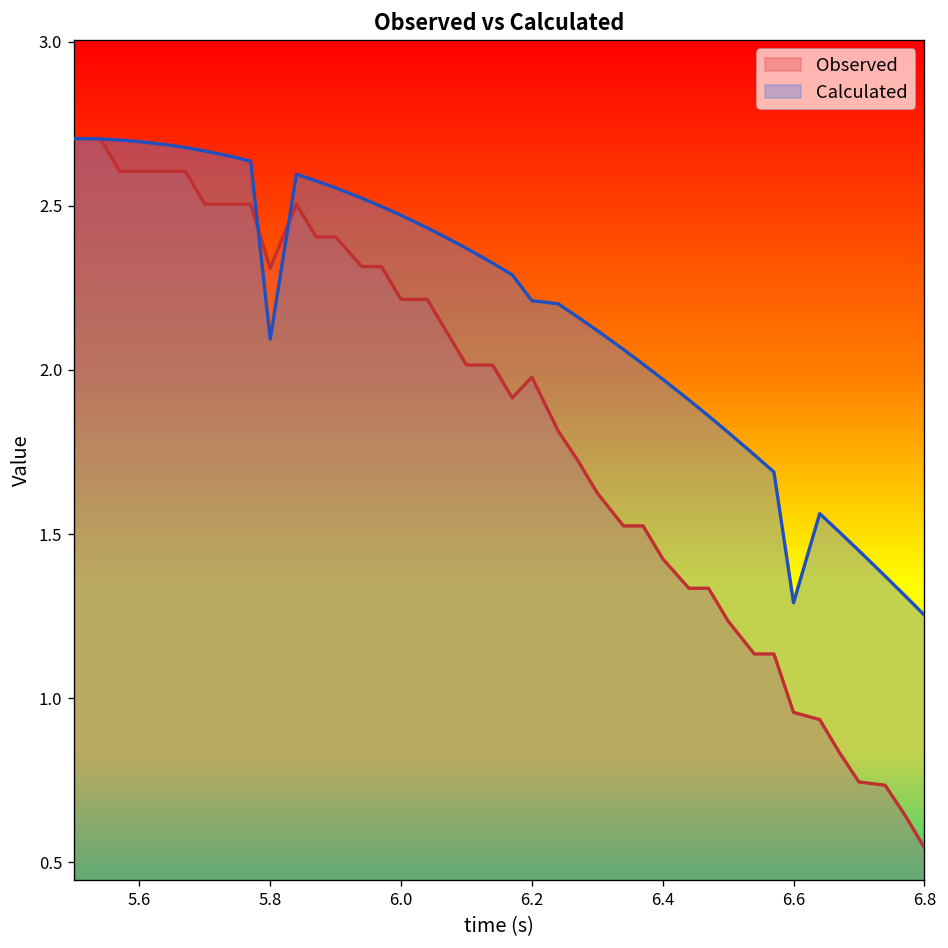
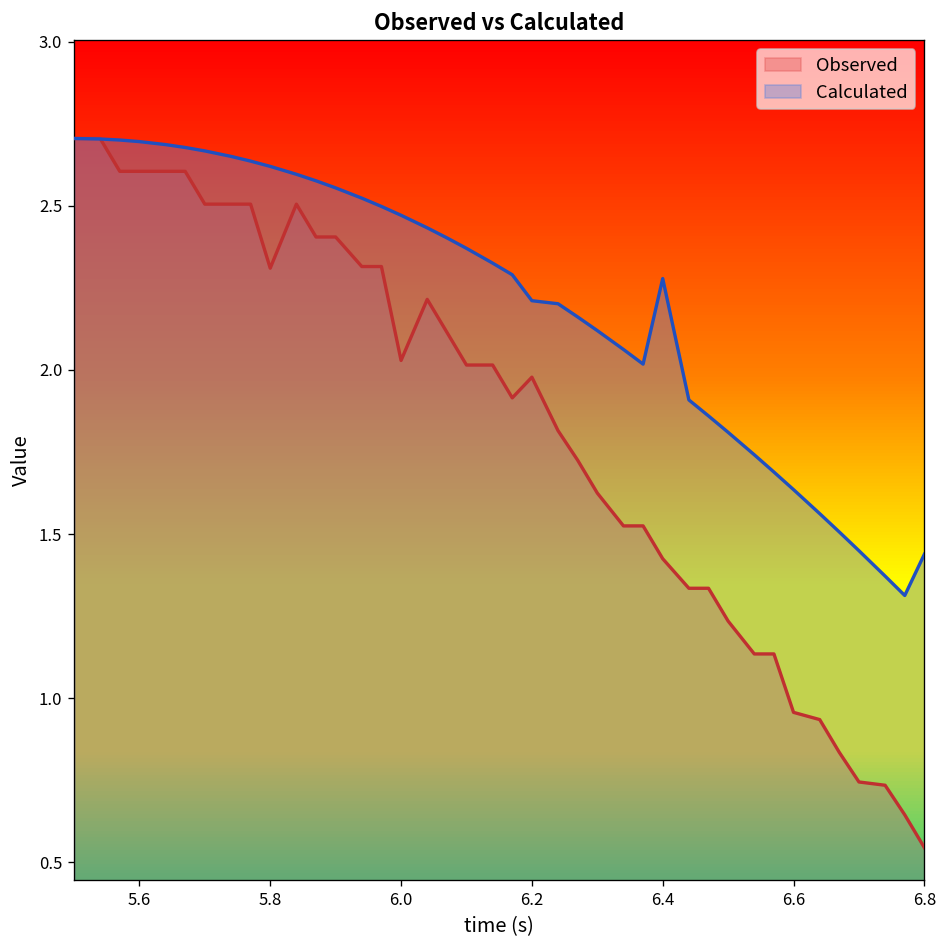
Calculated, 5.8: 2.09 -> 2.62
Observed, 6.0: 2.22 -> 2.03
Calculated, 6.4: 1.97 -> 2.28
Calculated, 6.6: 1.29 -> 1.64
Calculated, 6.8: 1.25 -> 1.44
